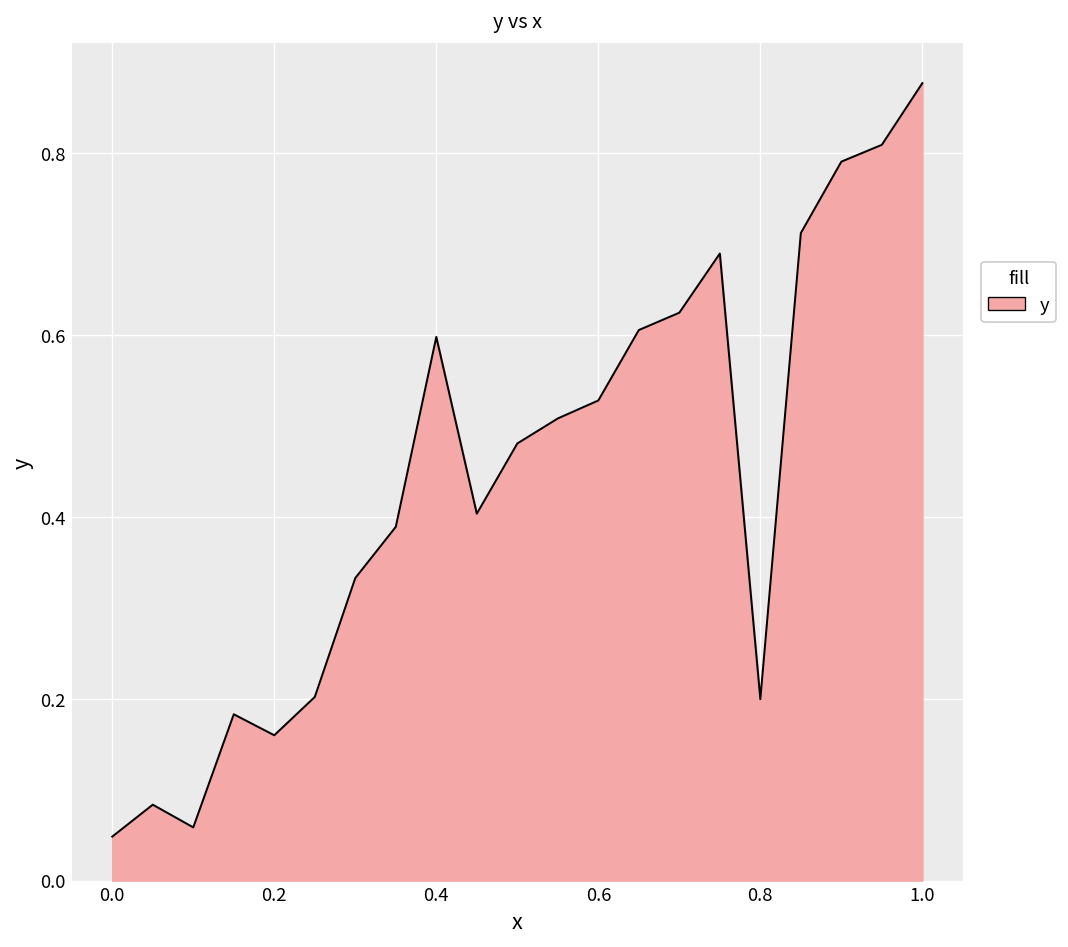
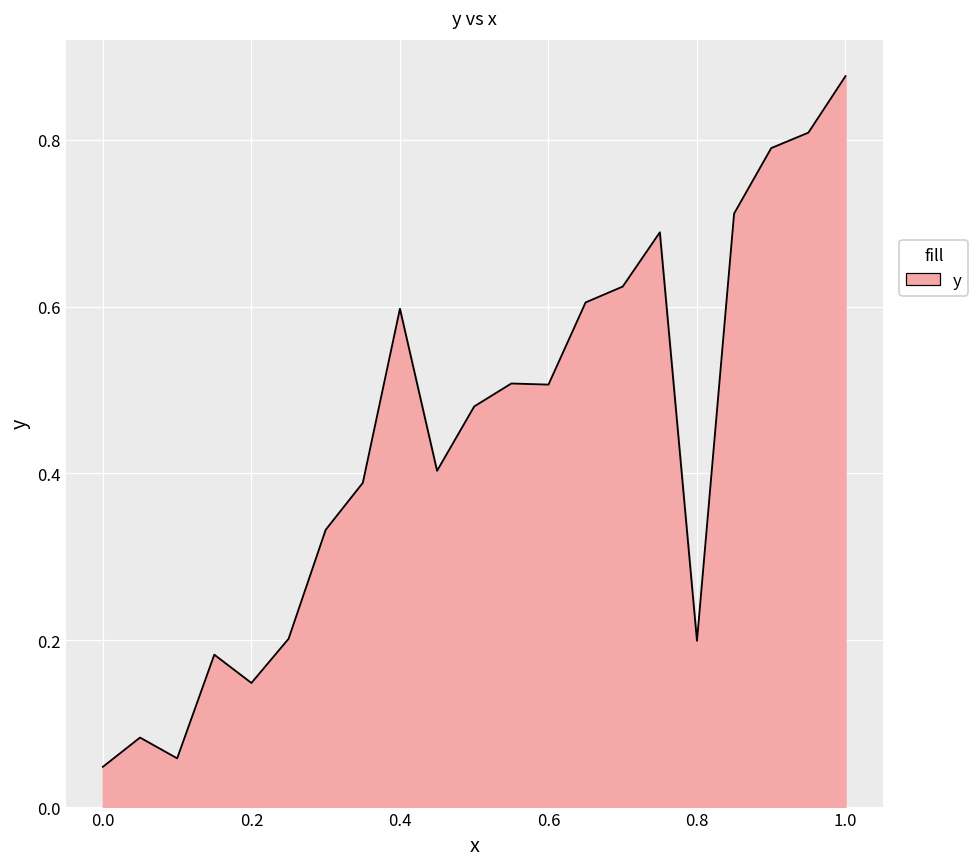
0.2: 0.16 -> 0.15
0.6: 0.53 -> 0.51
